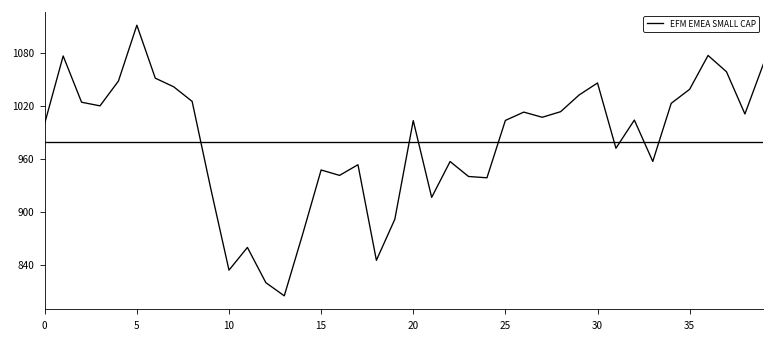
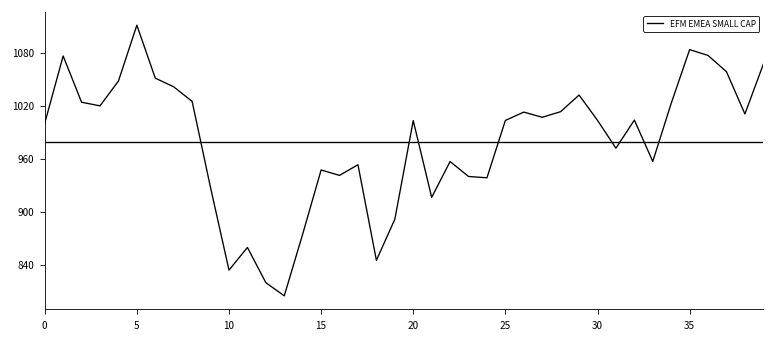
30: 1050 -> 1000
35: 1040 -> 1080
